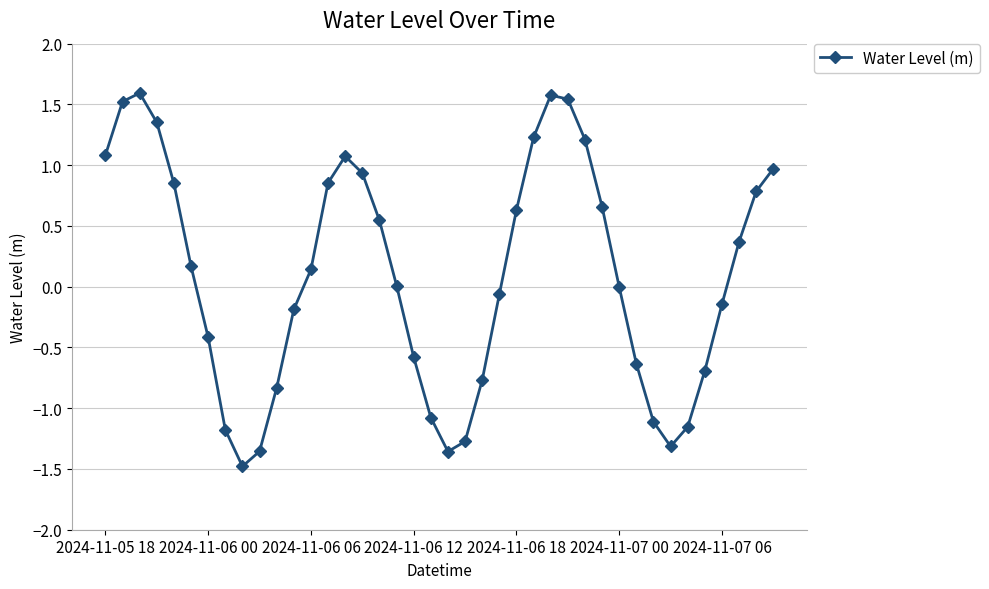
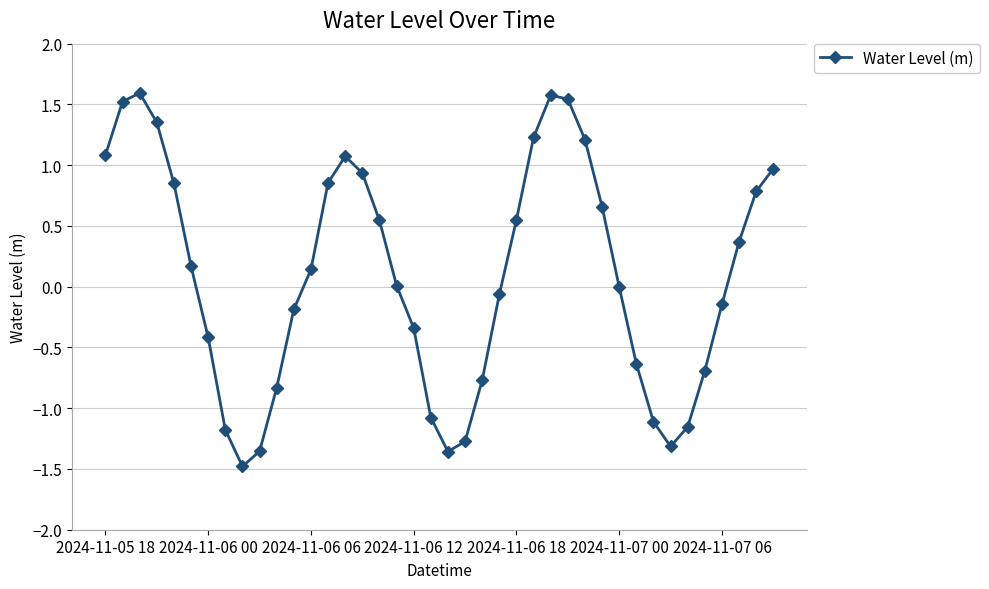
2024-11-06 12: -0.58 -> -0.34
2024-11-06 18: 0.63 -> 0.55
